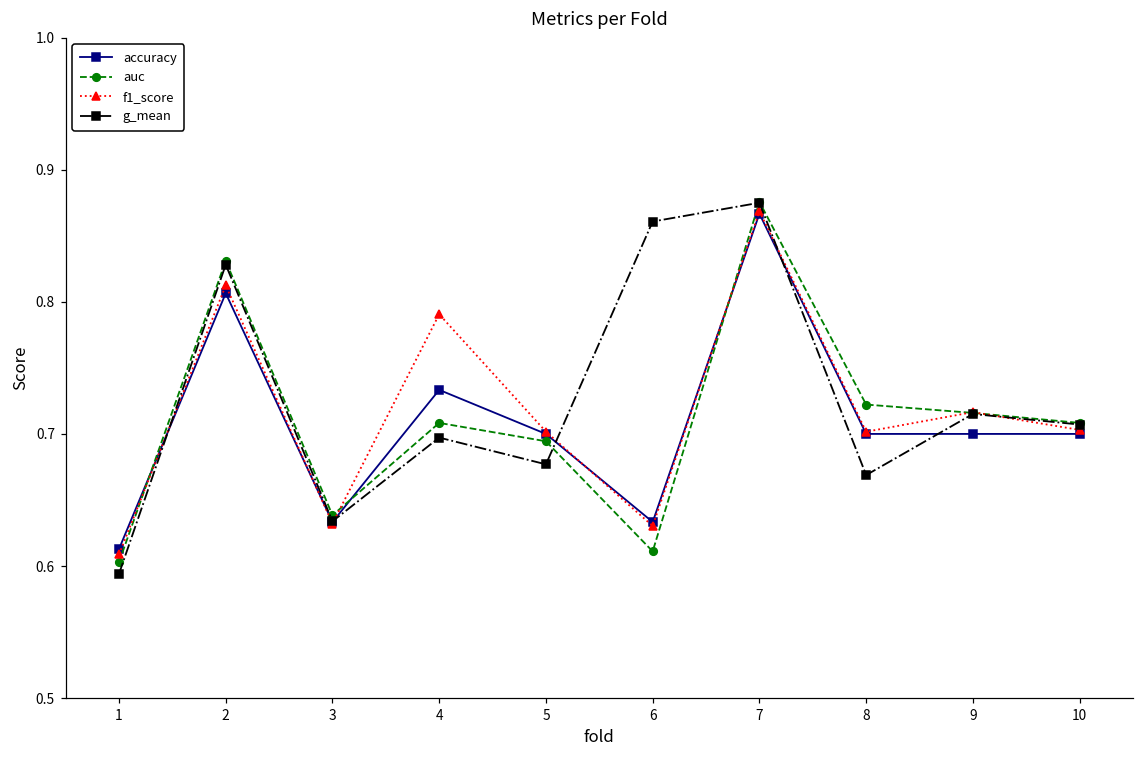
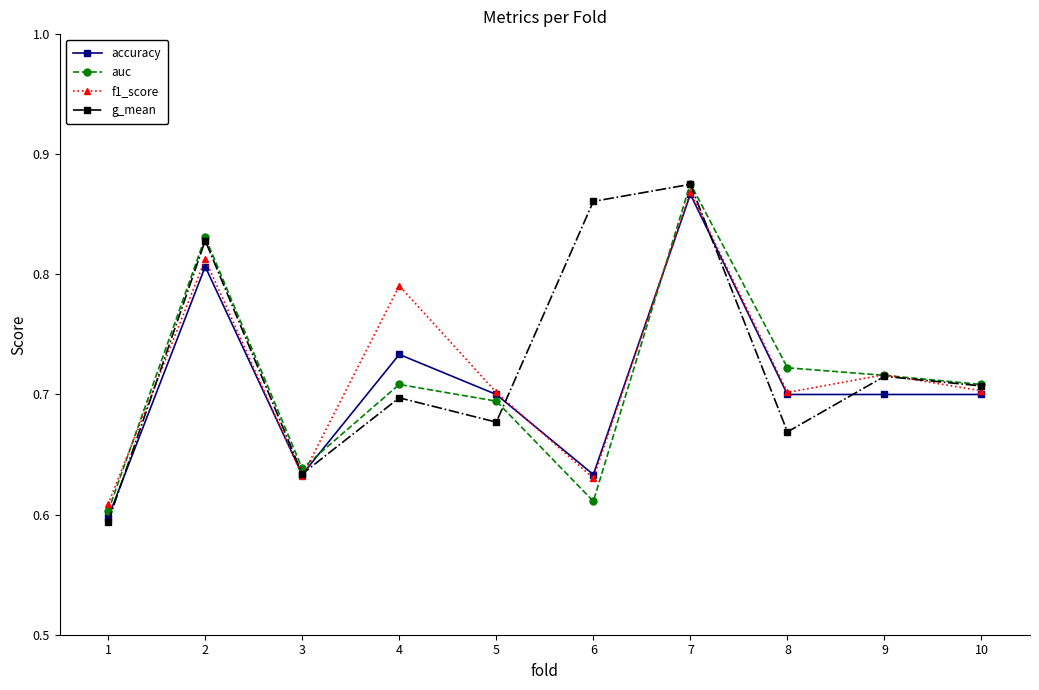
accuracy, 1: 0.613 -> 0.598
